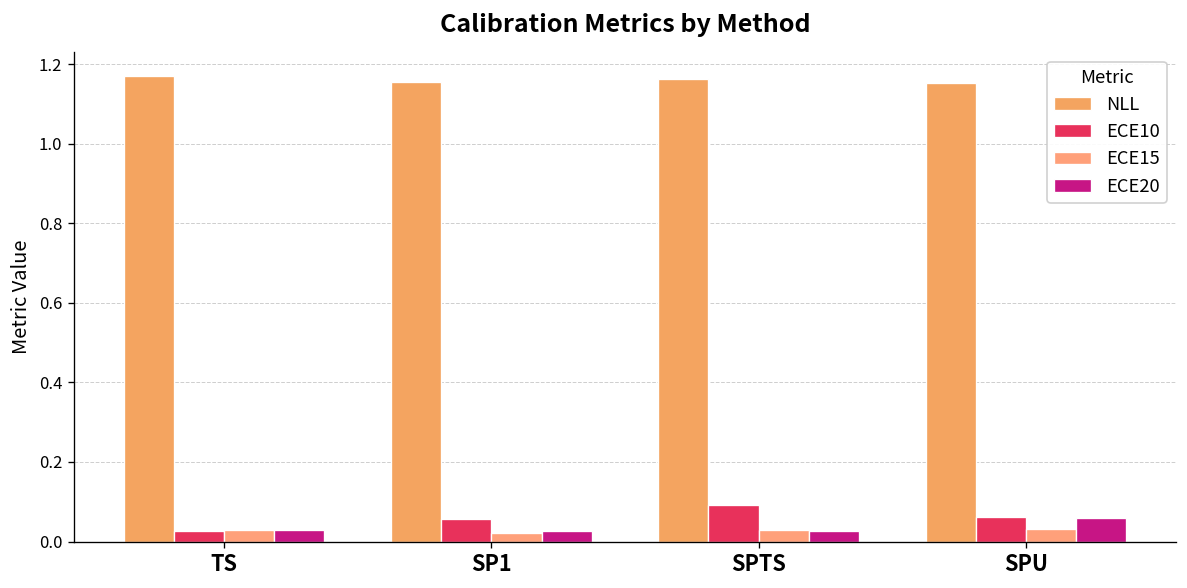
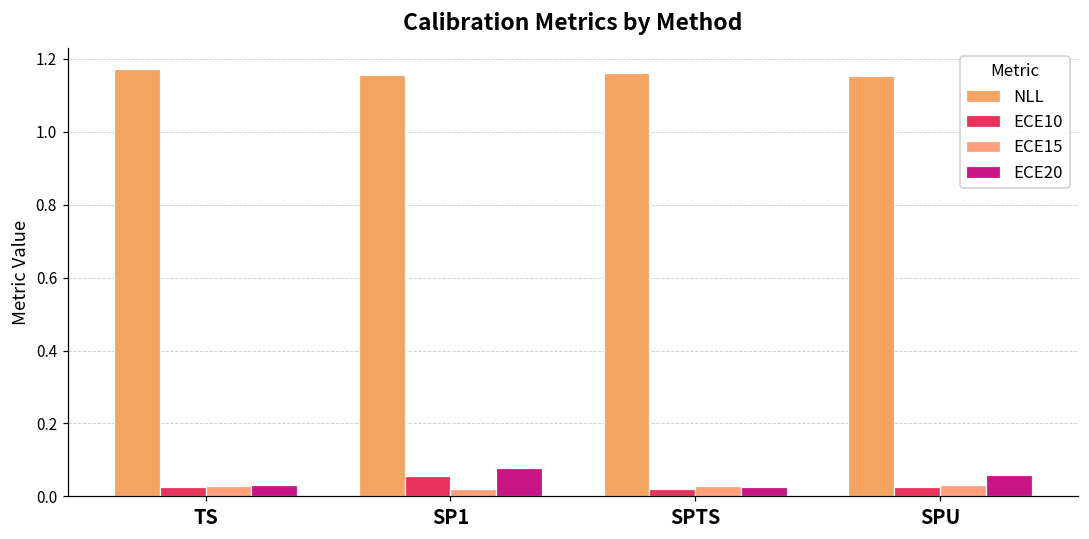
ECE20, SP1: 0.03 -> 0.08
ECE10, SPTS: 0.09 -> 0.02
ECE10, SPU: 0.06 -> 0.02
